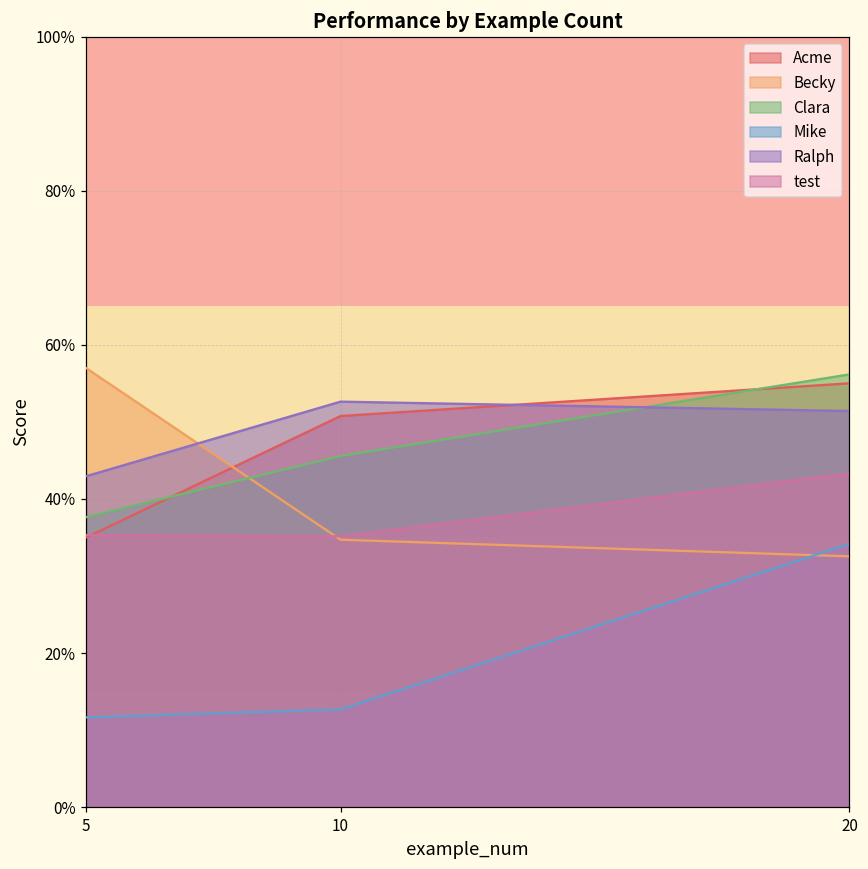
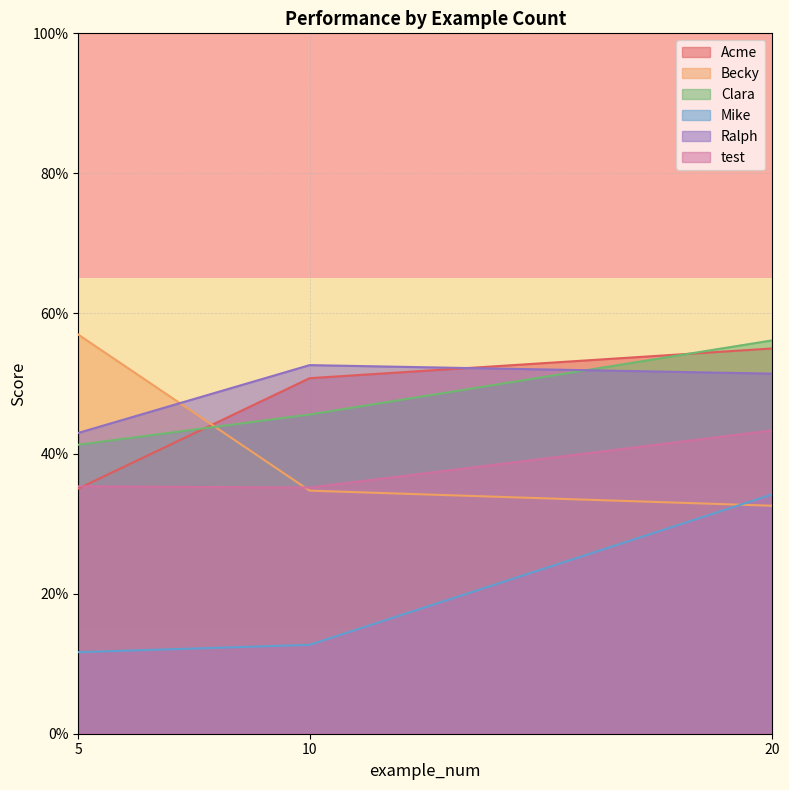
Clara, 5: 38% -> 41%
